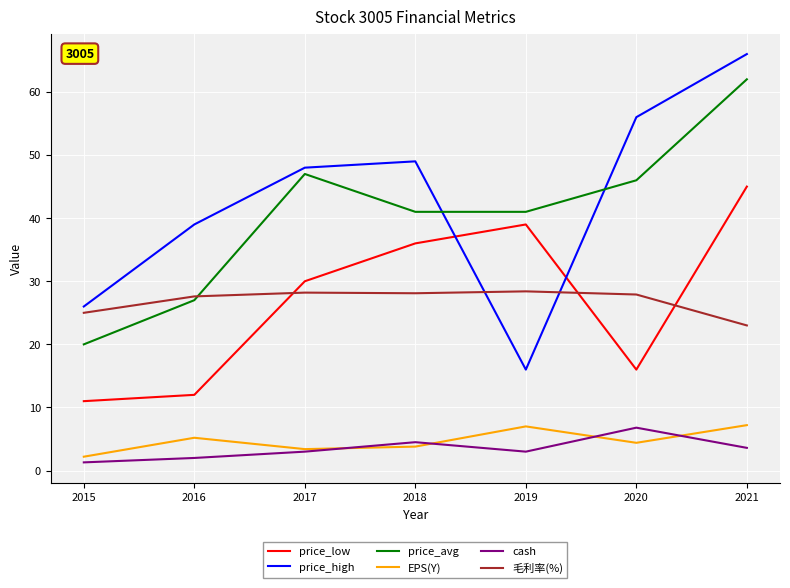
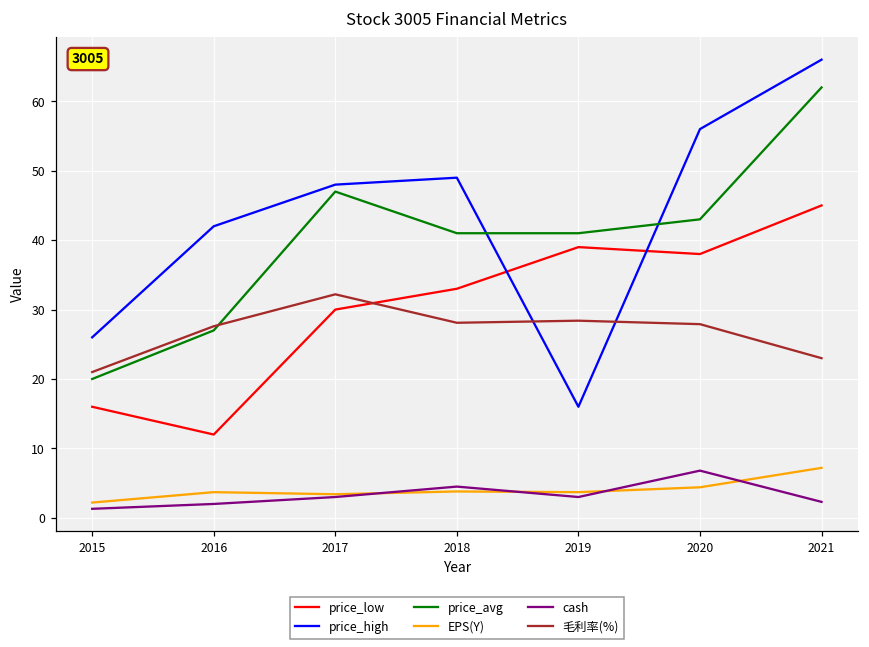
price_low, 2015: 11 -> 16
毛利率(%), 2015: 25 -> 21
price_high, 2016: 39 -> 42
EPS(Y), 2016: 5 -> 4
毛利率(%), 2017: 28 -> 32
price_low, 2018: 36 -> 33
EPS(Y), 2019: 7 -> 4
price_low, 2020: 16 -> 38
price_avg, 2020: 46 -> 43
cash, 2021: 4 -> 2
